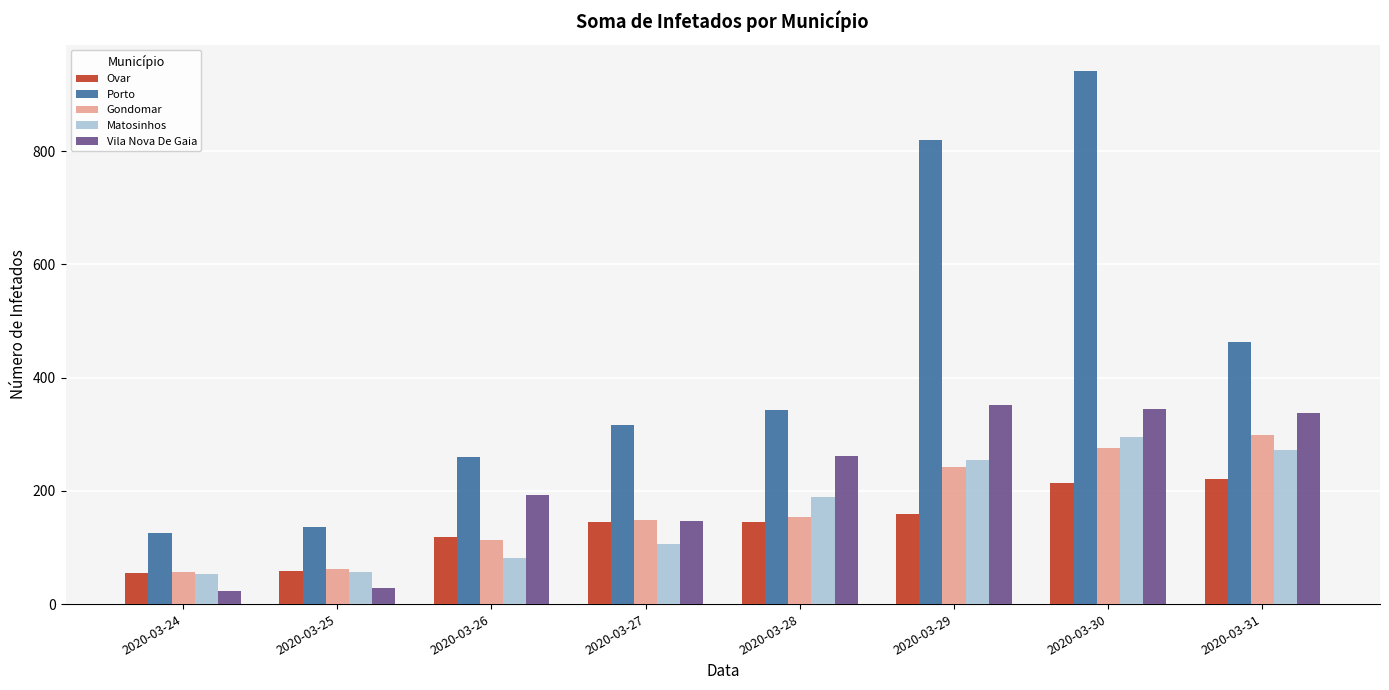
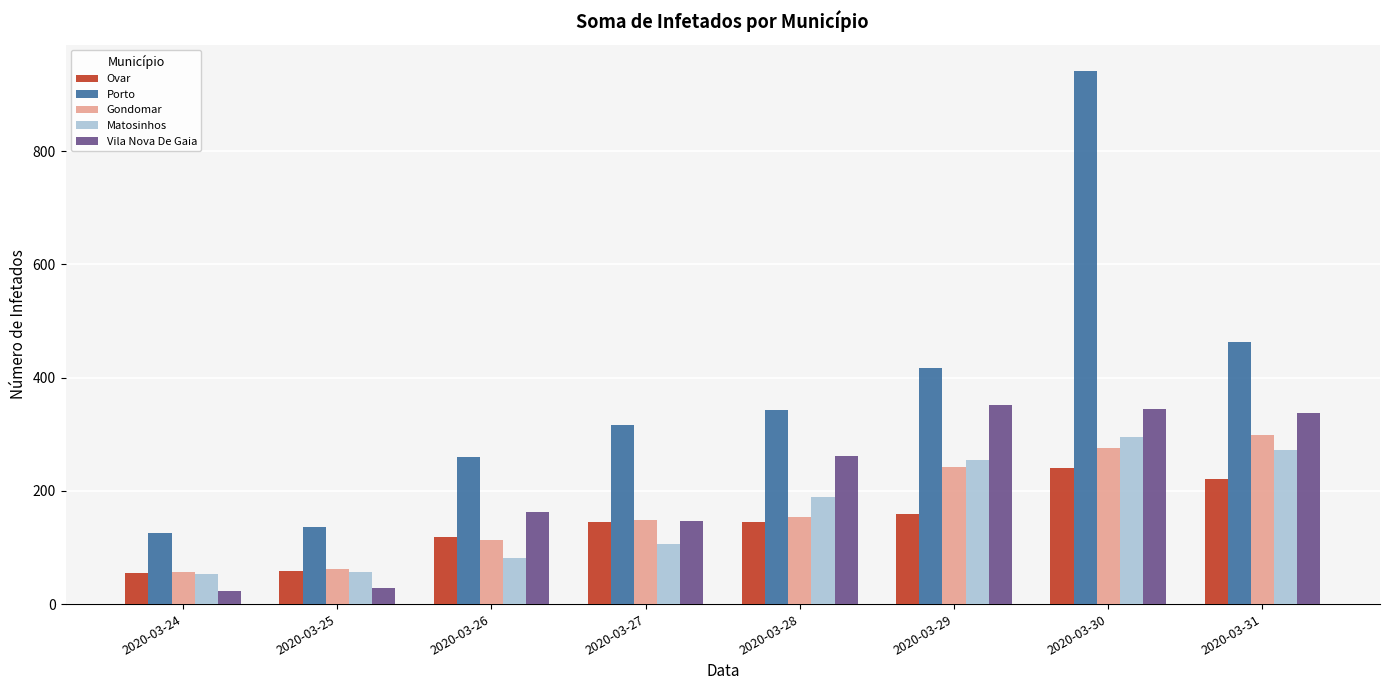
Vila Nova De Gaia, 2020-03-26: 190 -> 160
Porto, 2020-03-29: 820 -> 420
Ovar, 2020-03-30: 210 -> 240
